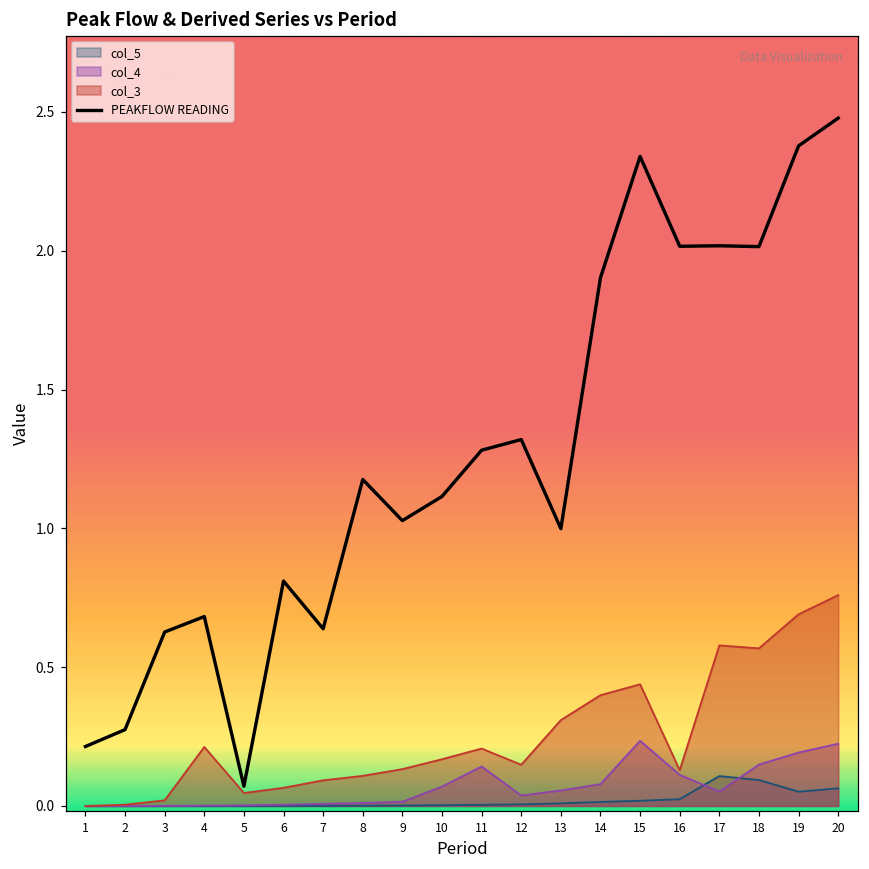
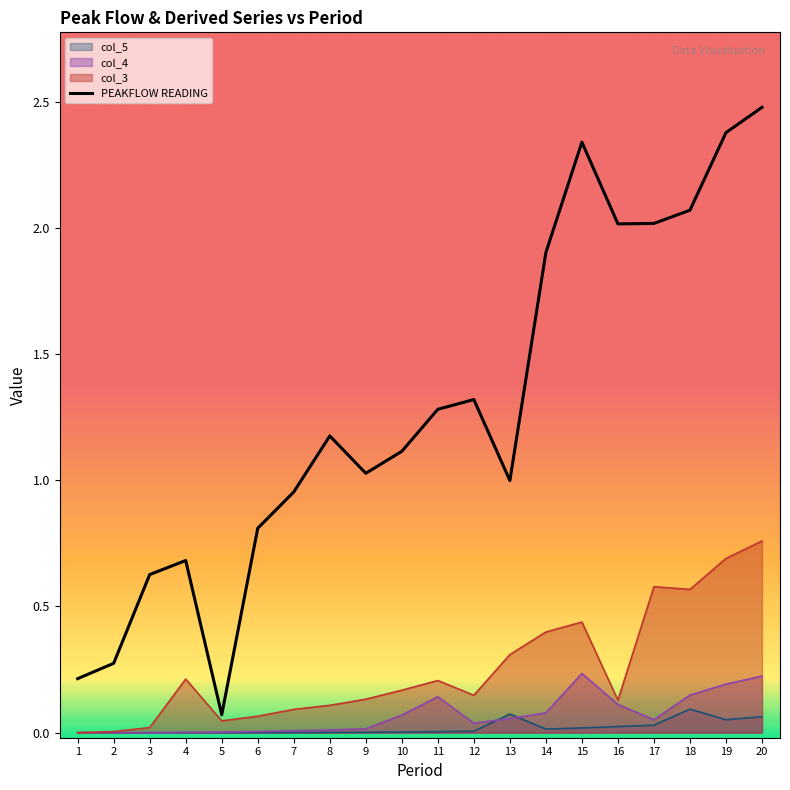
PEAKFLOW READING, 7: 0.64 -> 0.95
col_5, 13: 0.01 -> 0.07
col_5, 17: 0.11 -> 0.03
PEAKFLOW READING, 18: 2.01 -> 2.07
